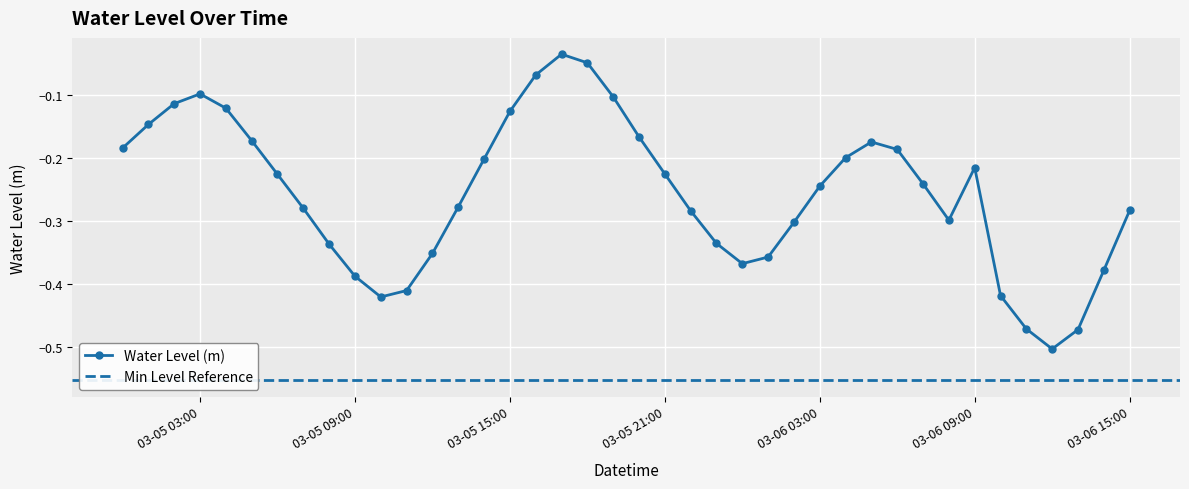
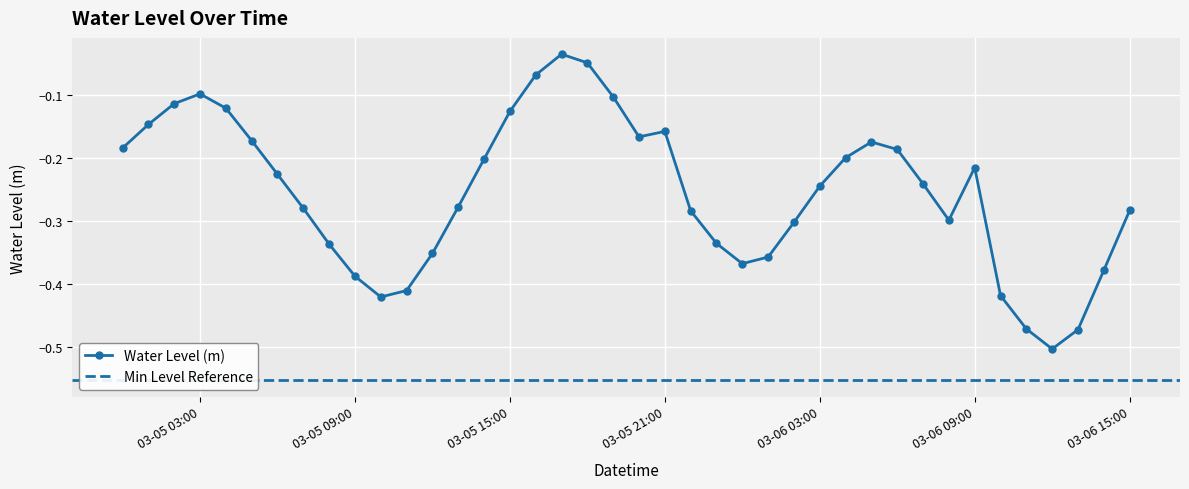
03-05 21:00: -0.22 -> -0.16
